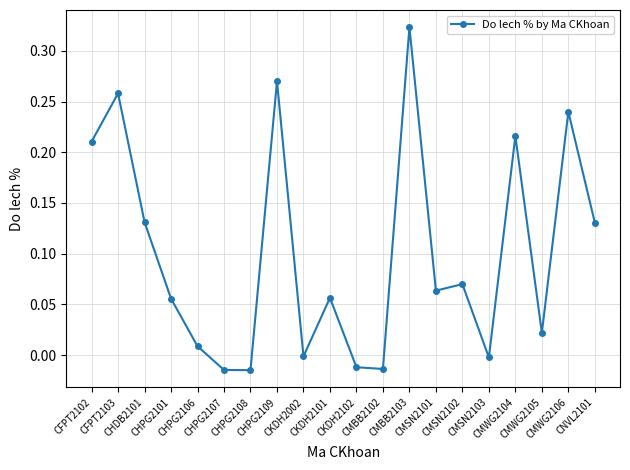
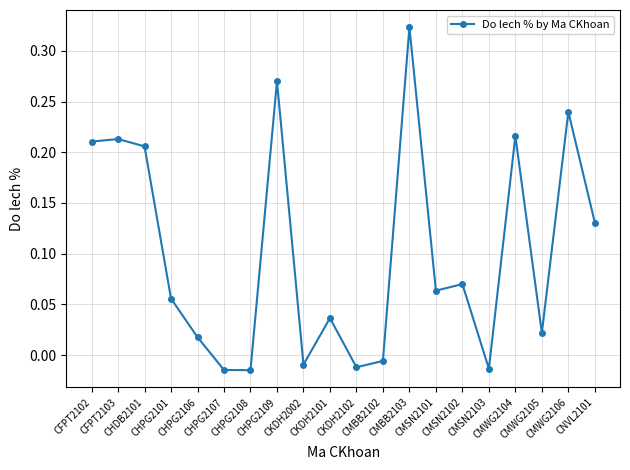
CFPT2103: 0.258 -> 0.213
CHDB2101: 0.131 -> 0.206
CHPG2106: 0.009 -> 0.018
CKDH2002: -0.001 -> -0.009
CKDH2101: 0.057 -> 0.037
CMBB2102: -0.014 -> -0.006
CMSN2103: -0.002 -> -0.013
